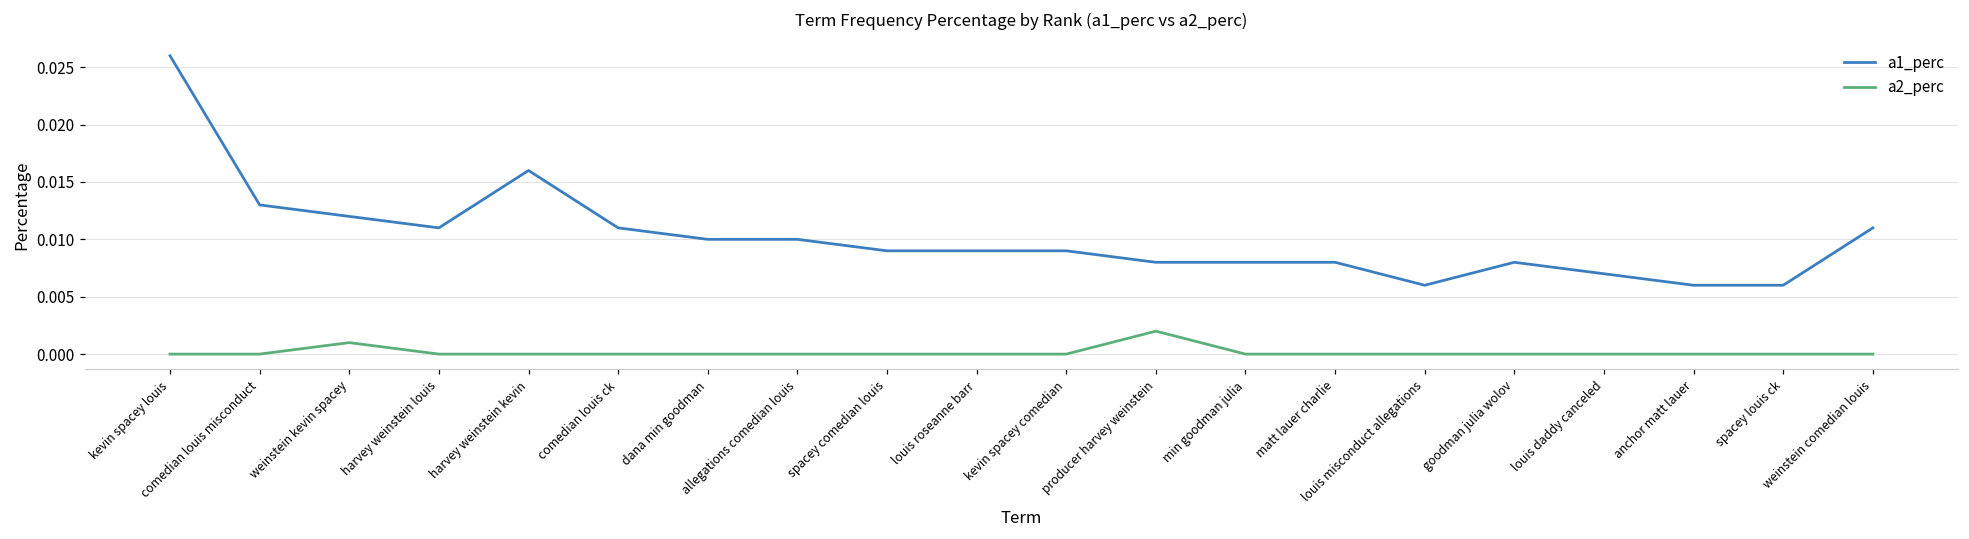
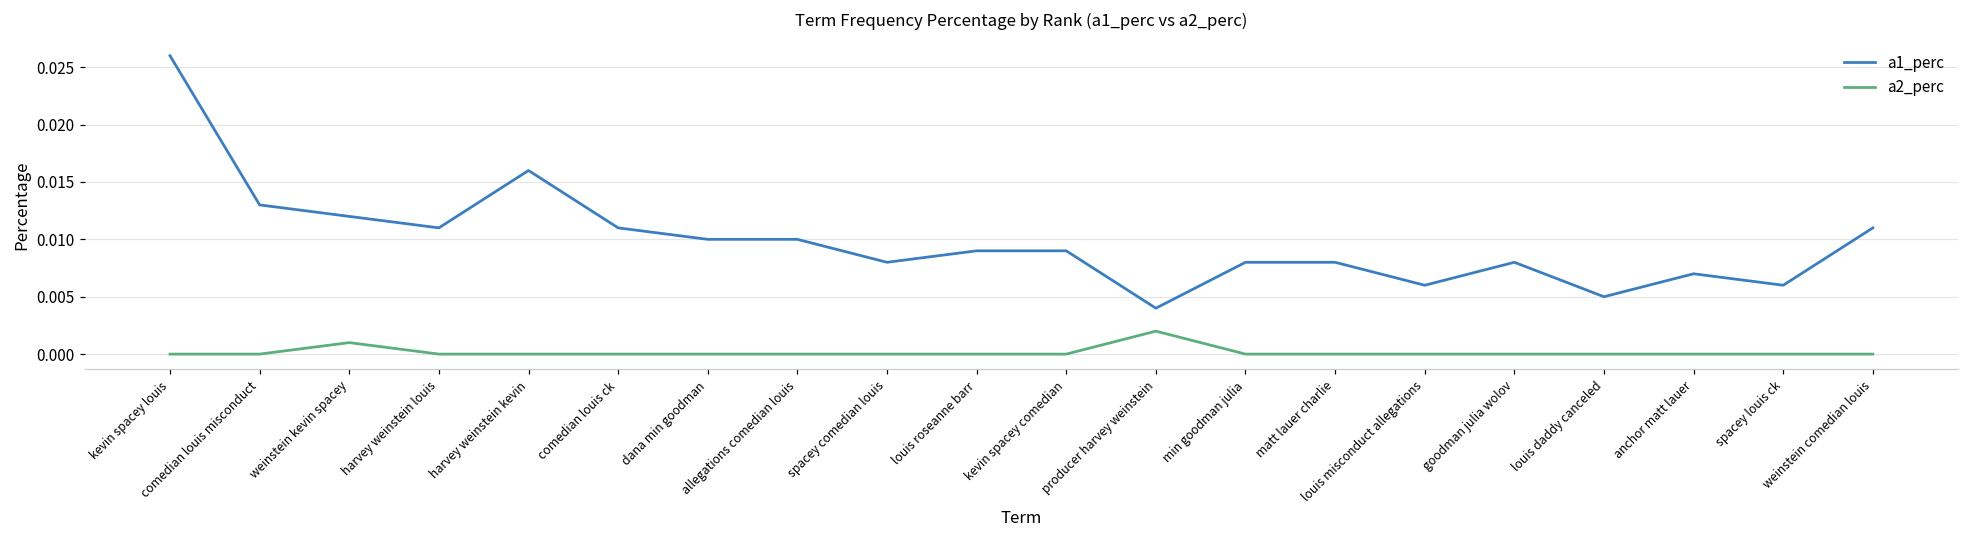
a1_perc, spacey comedian louis: 0.009 -> 0.008
a1_perc, producer harvey weinstein: 0.008 -> 0.004
a1_perc, louis daddy canceled: 0.007 -> 0.005
a1_perc, anchor matt lauer: 0.006 -> 0.007
